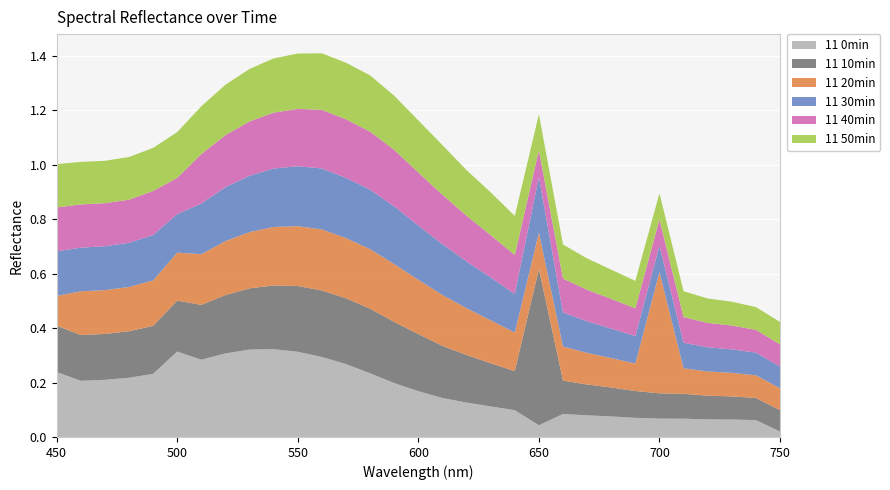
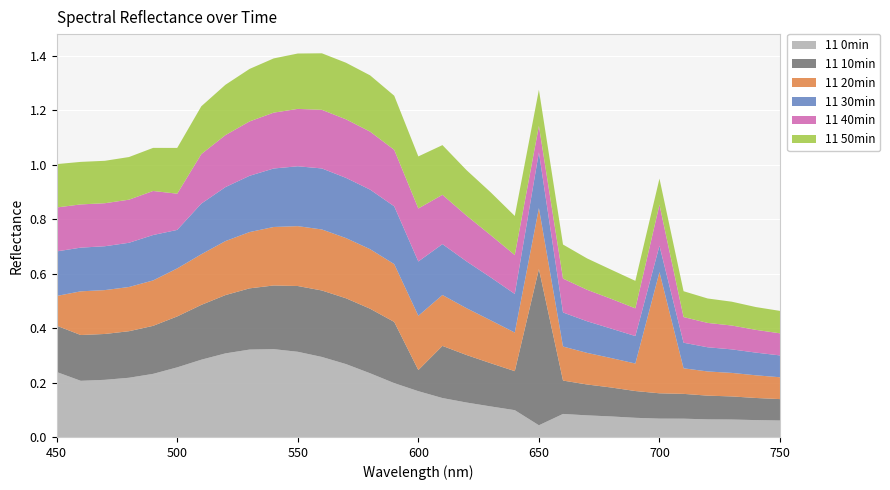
11 0min, 500: 0.31 -> 0.26
11 10min, 600: 0.21 -> 0.08
11 20min, 650: 0.13 -> 0.22
11 40min, 700: 0.10 -> 0.15
11 0min, 750: 0.02 -> 0.06
